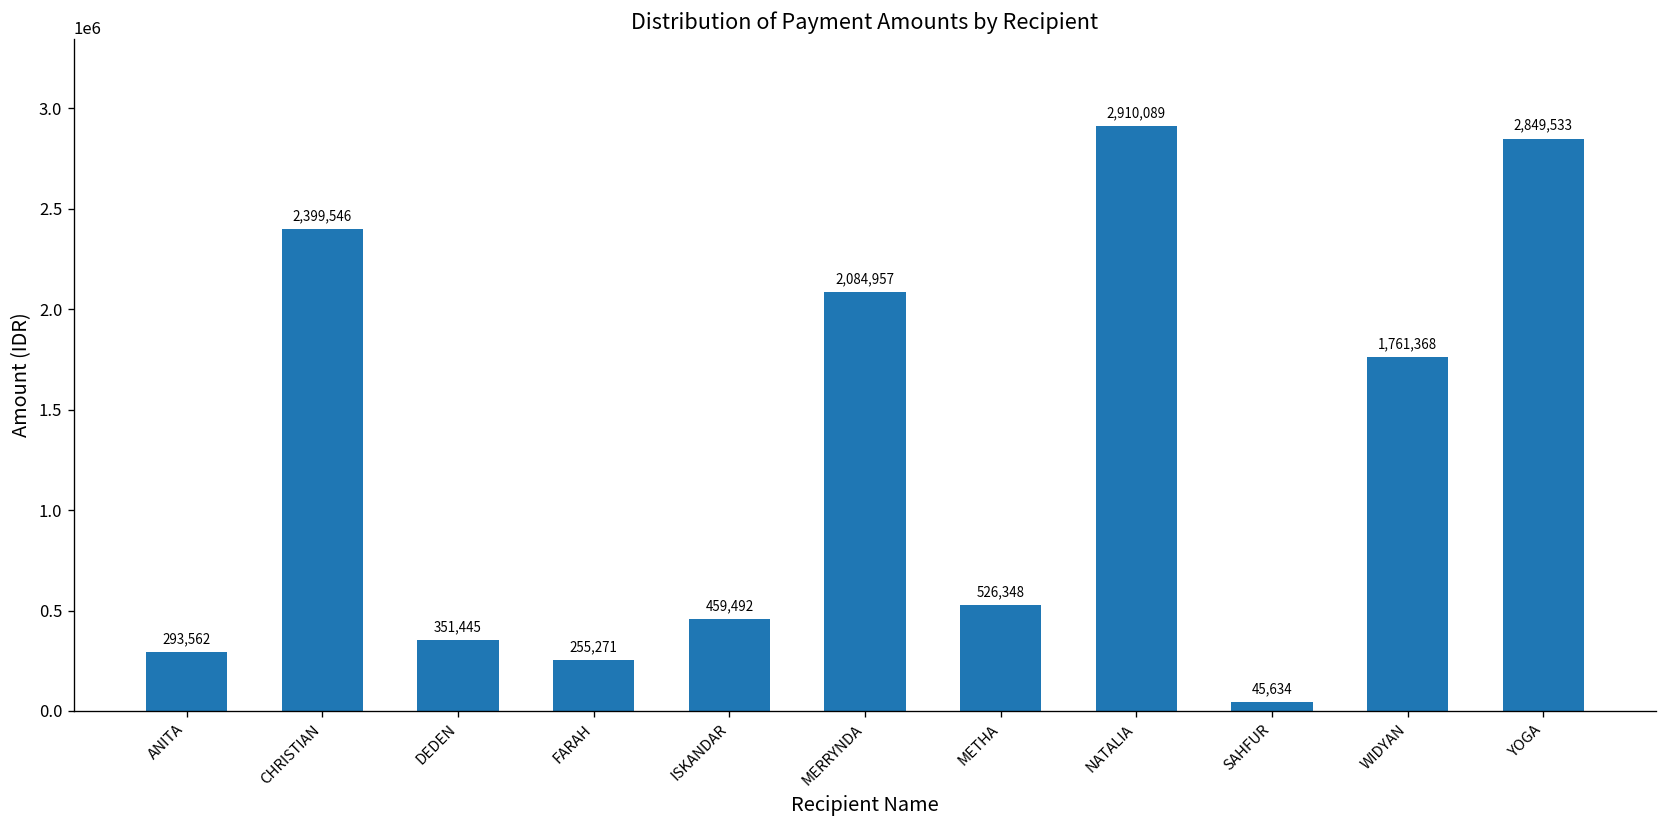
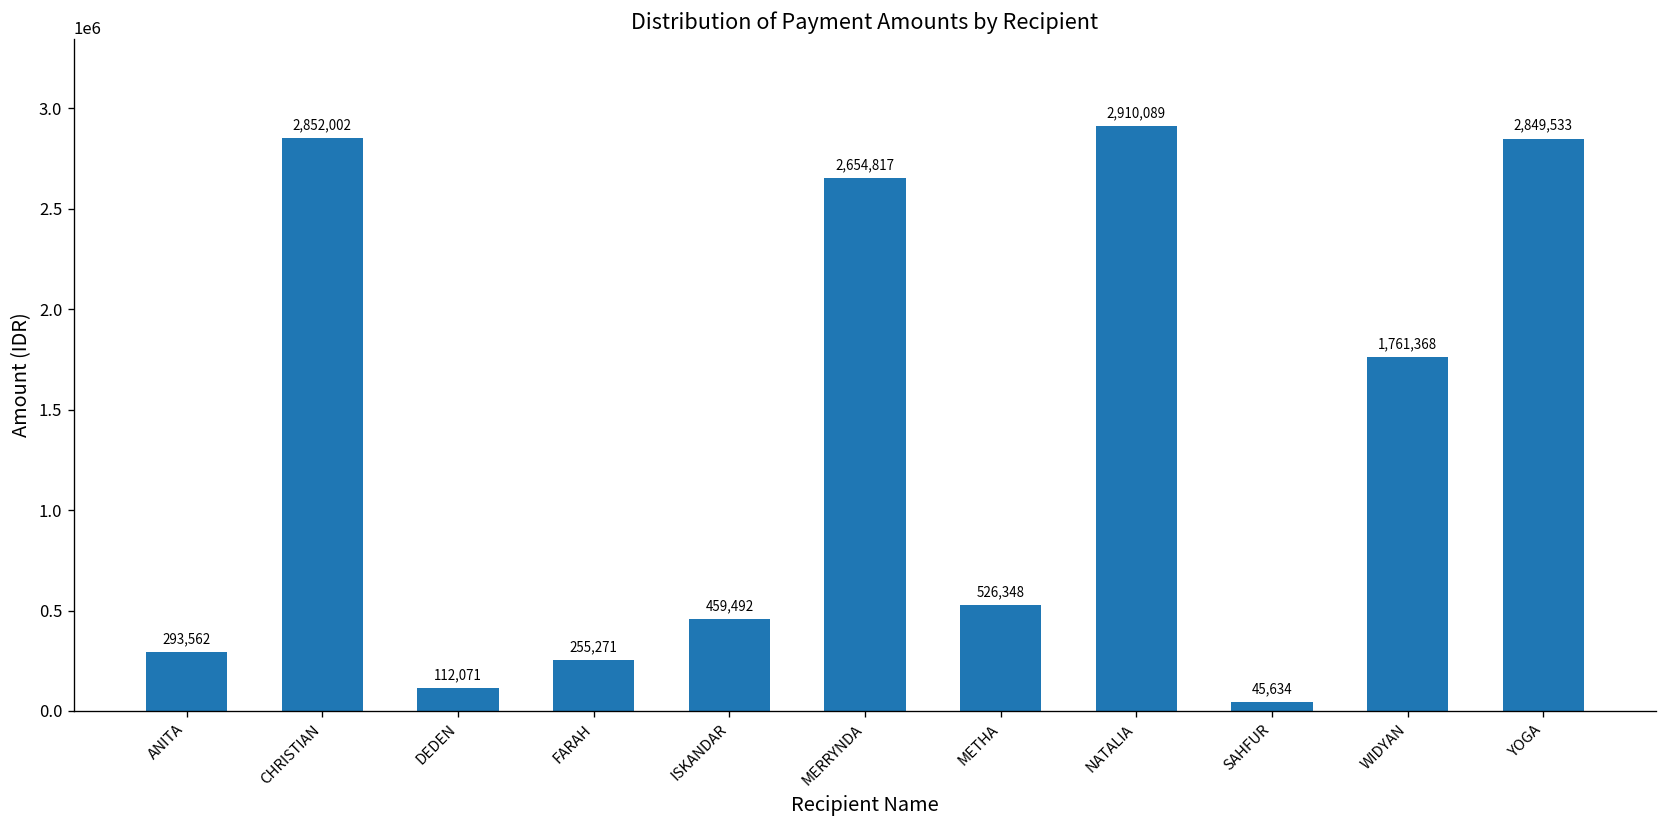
CHRISTIAN: 2,399,546 -> 2,852,002
DEDEN: 351,445 -> 112,071
MERRYNDA: 2,084,957 -> 2,654,817
